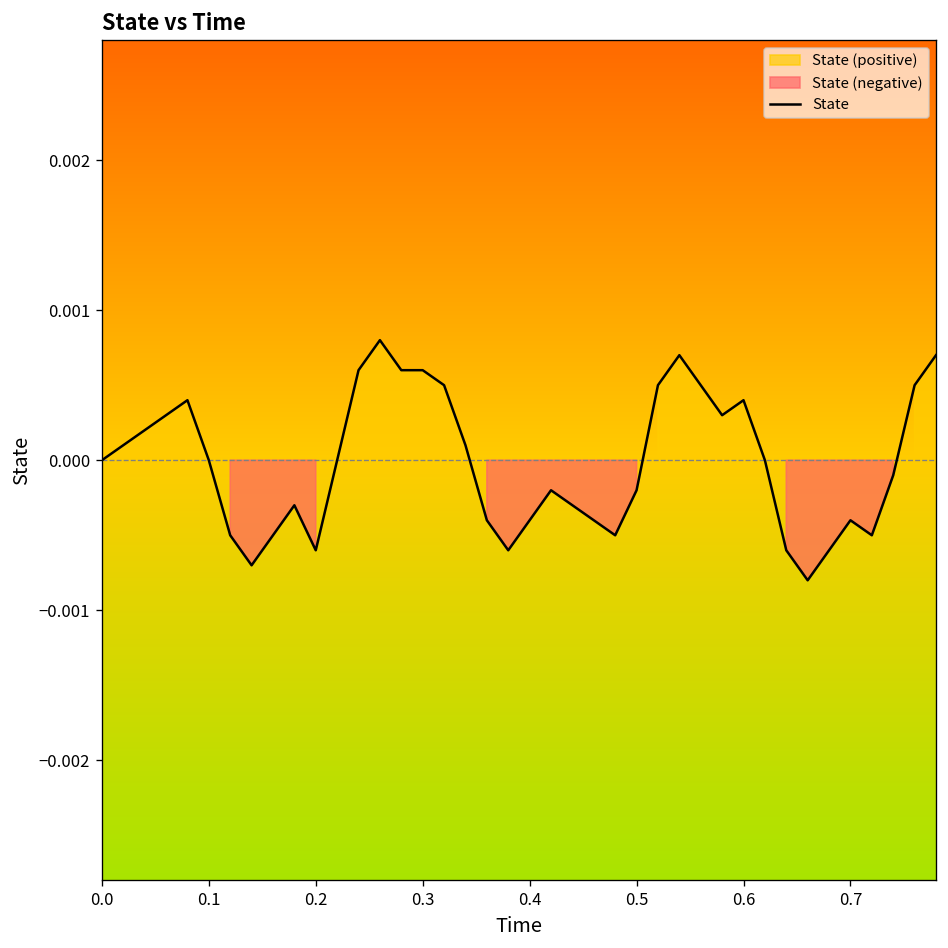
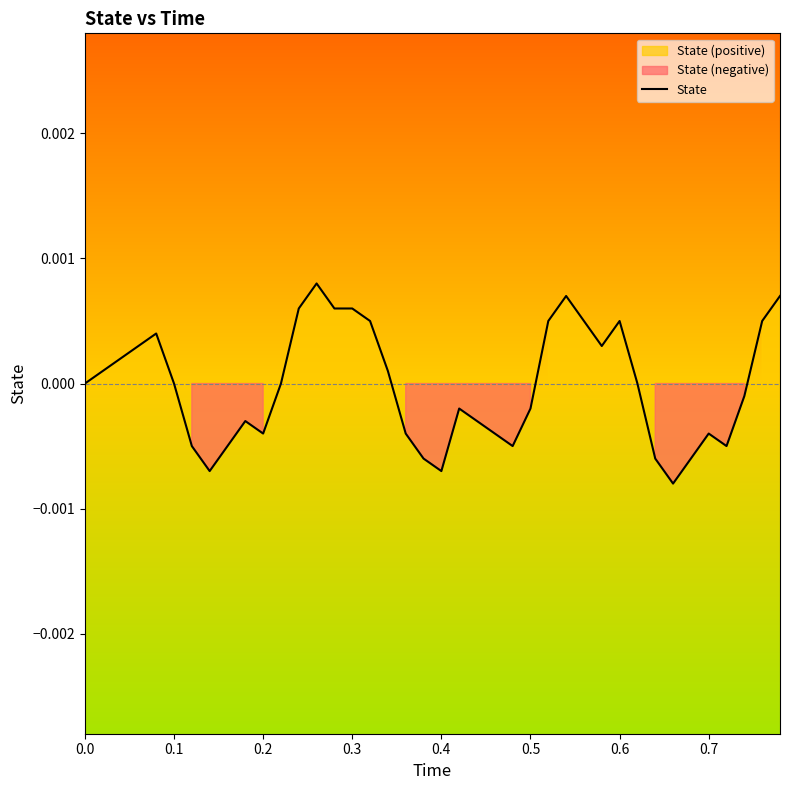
0.2: -0.0006 -> -0.0004
0.4: -0.0004 -> -0.0007
0.6: 0.0004 -> 0.0005
